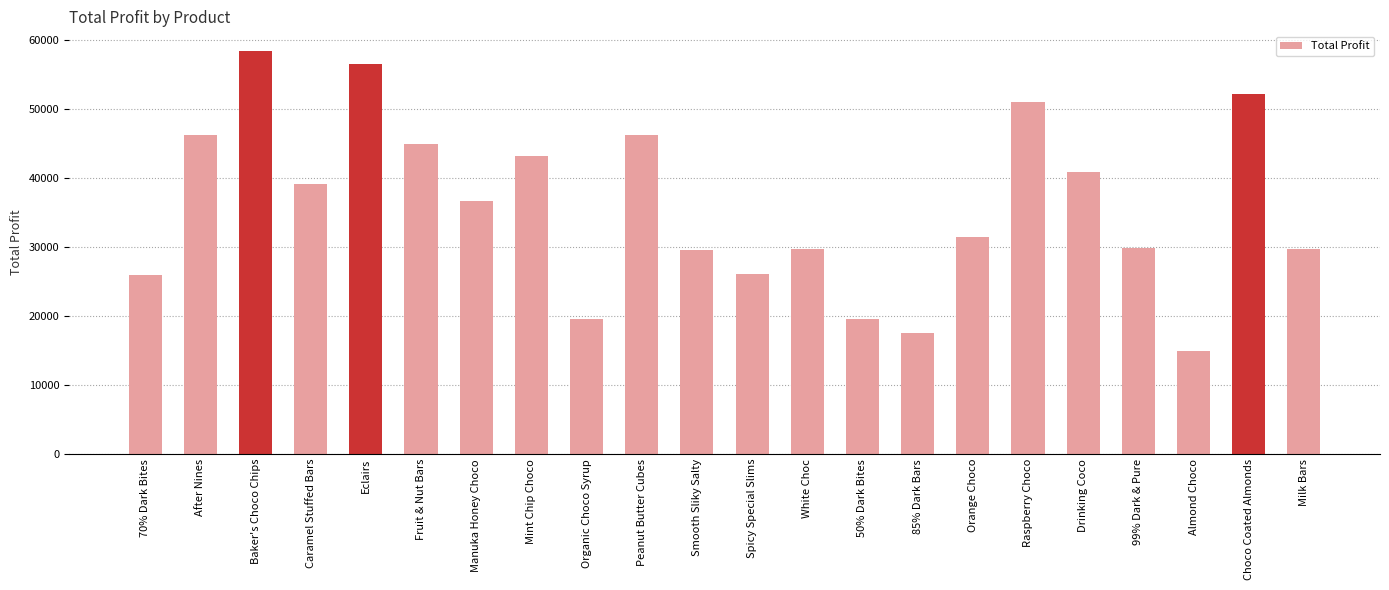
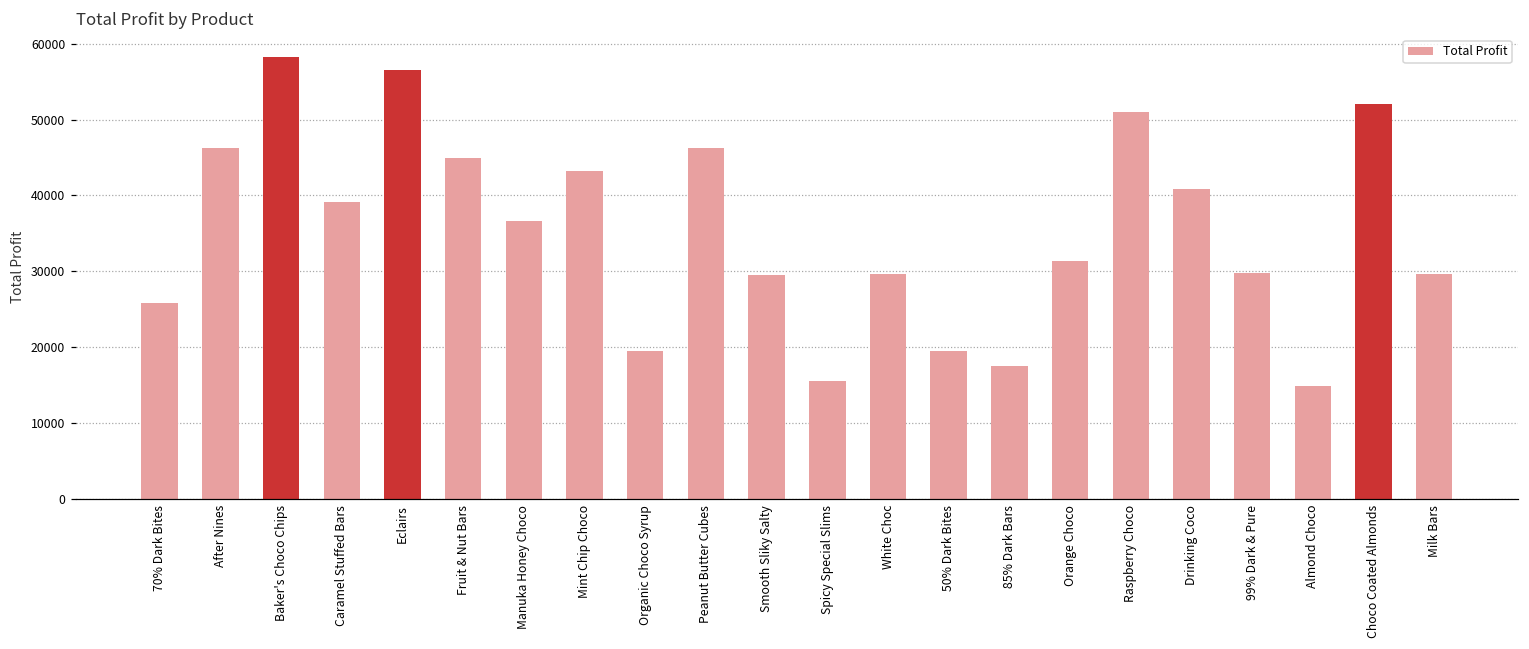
Spicy Special Slims: 26000 -> 16000
